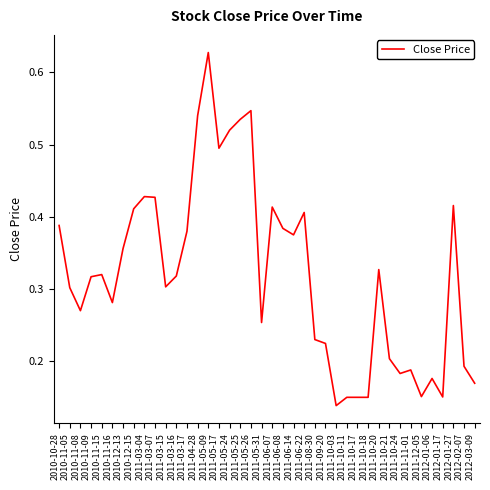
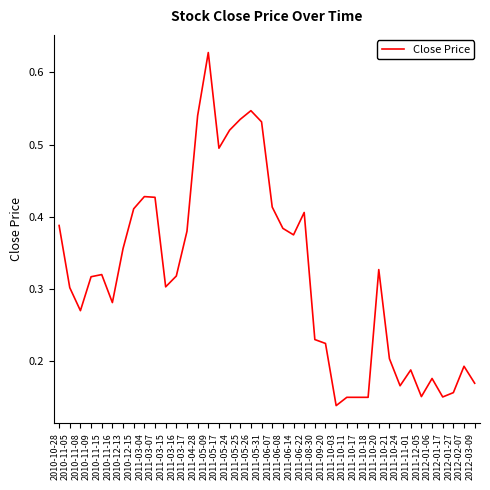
2011-05-31: 0.25 -> 0.53
2011-10-24: 0.18 -> 0.17
2012-01-27: 0.42 -> 0.16
